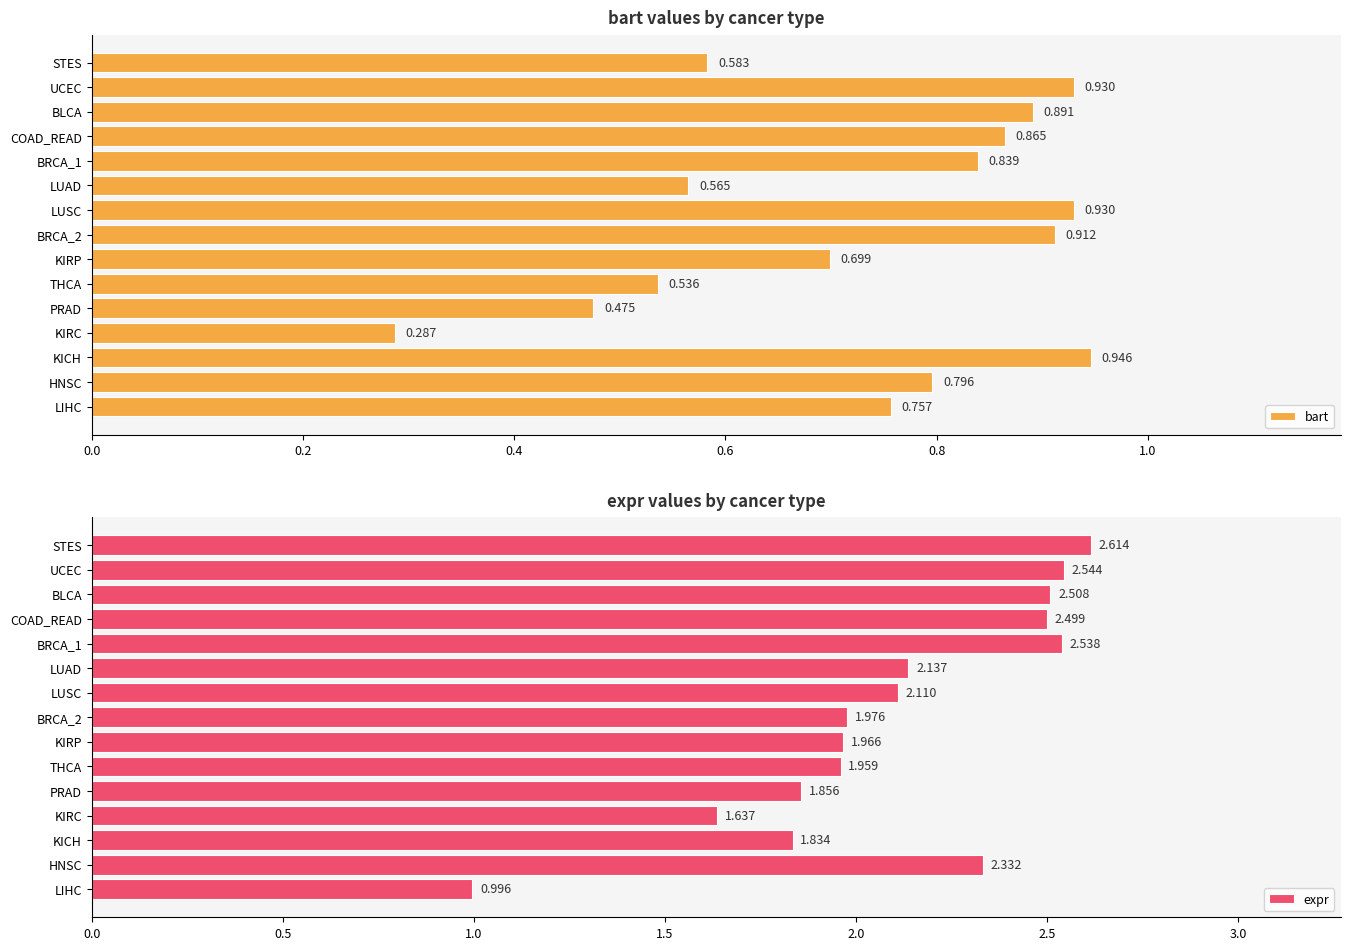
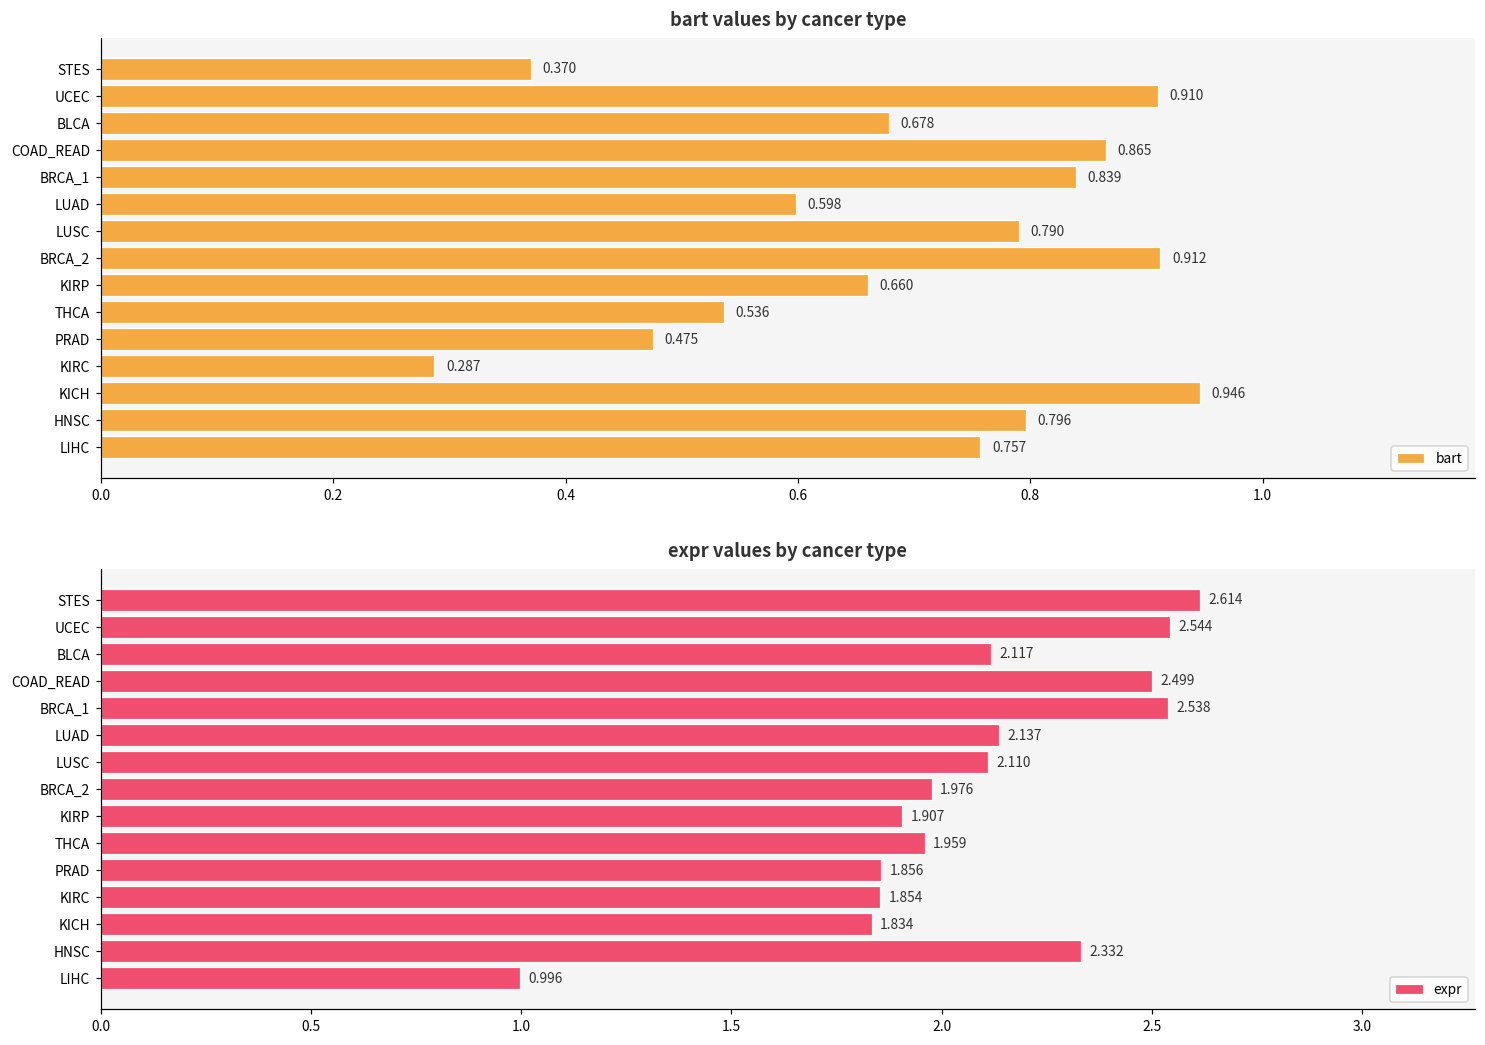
bart values by cancer type, STES: 0.583 -> 0.370
bart values by cancer type, UCEC: 0.930 -> 0.910
bart values by cancer type, BLCA: 0.891 -> 0.678
bart values by cancer type, LUAD: 0.565 -> 0.598
bart values by cancer type, LUSC: 0.930 -> 0.790
bart values by cancer type, KIRP: 0.699 -> 0.660
expr values by cancer type, BLCA: 2.508 -> 2.117
expr values by cancer type, KIRP: 1.966 -> 1.907
expr values by cancer type, KIRC: 1.637 -> 1.854
